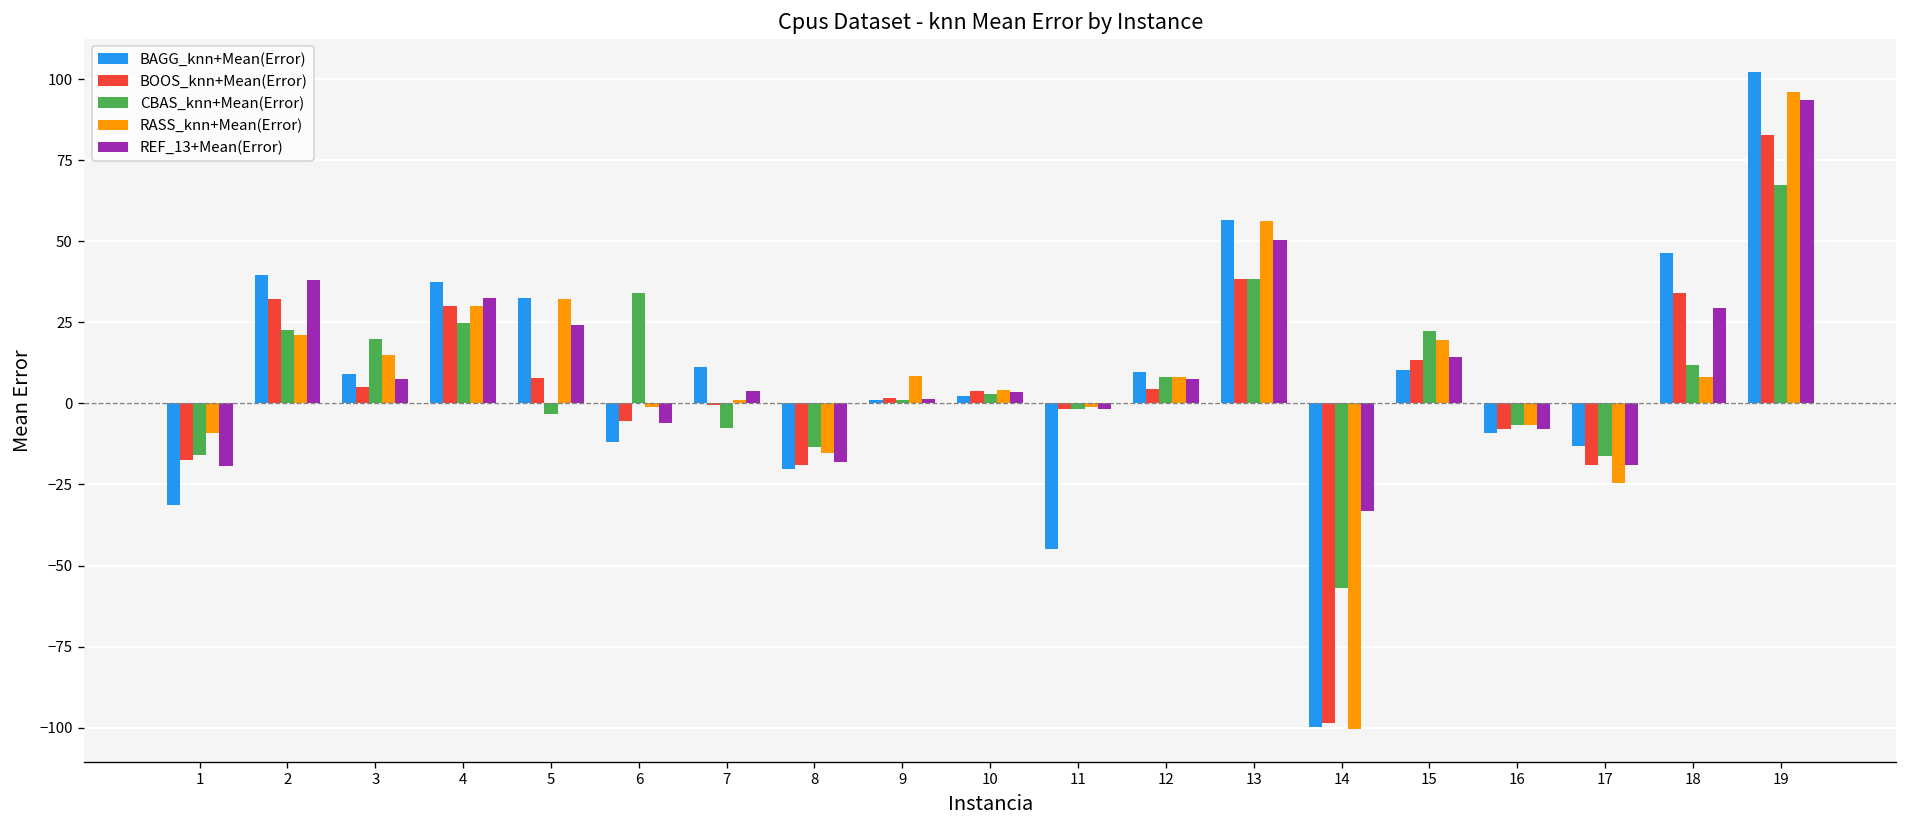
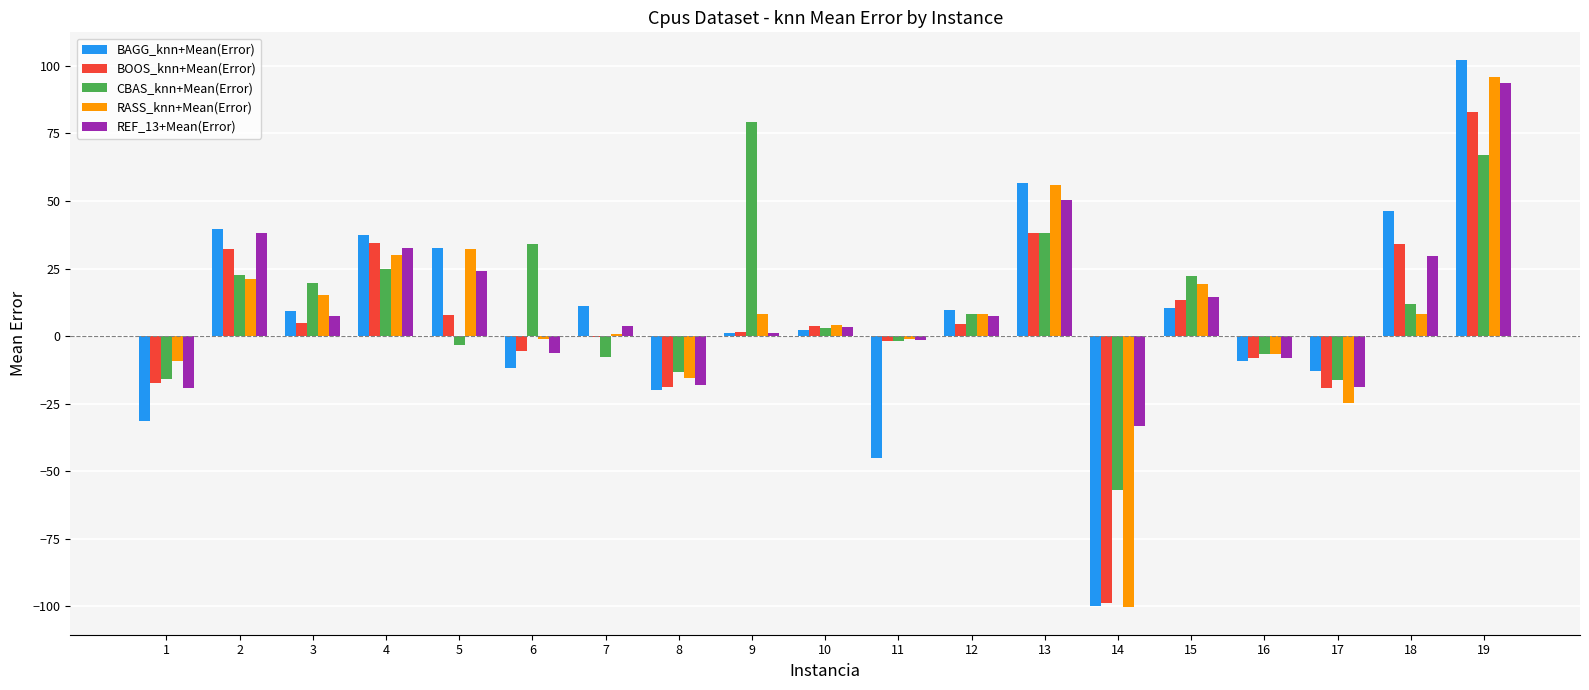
BOOS_knn+Mean(Error), 4: 30 -> 34
CBAS_knn+Mean(Error), 9: 1 -> 79
